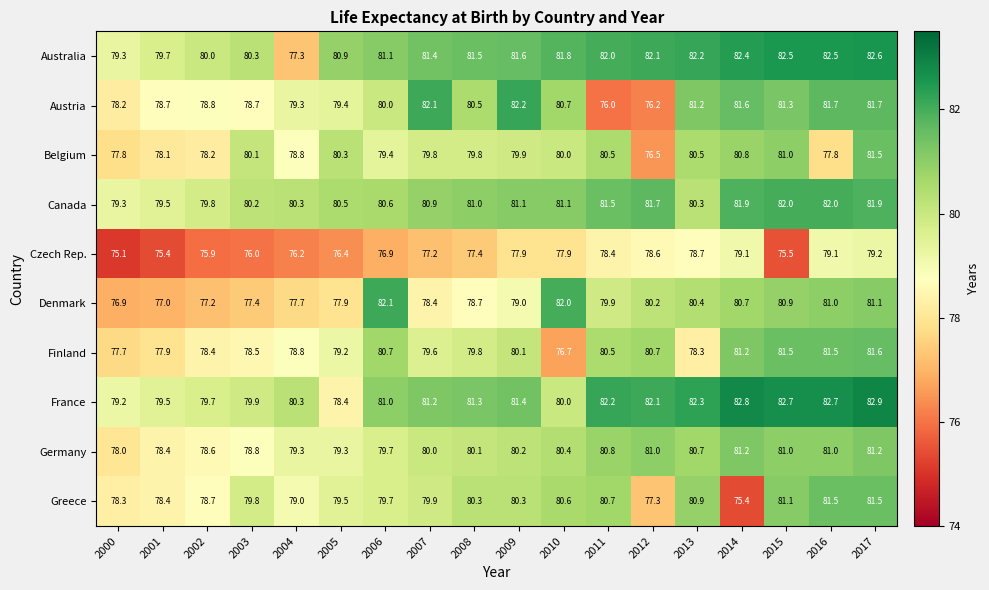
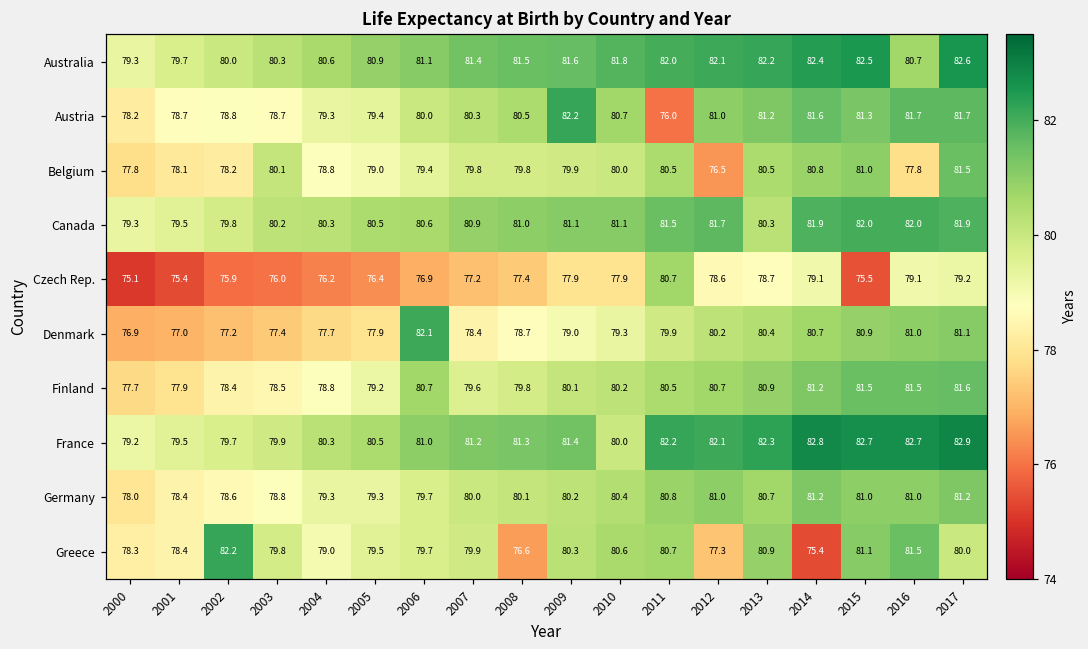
Australia, 2004: 77.3 -> 80.6
Australia, 2016: 82.5 -> 80.7
Austria, 2007: 82.1 -> 80.3
Austria, 2012: 76.2 -> 81.0
Belgium, 2005: 80.3 -> 79.0
Czech Rep., 2011: 78.4 -> 80.7
Denmark, 2010: 82.0 -> 79.3
Finland, 2010: 76.7 -> 80.2
Finland, 2013: 78.3 -> 80.9
France, 2005: 78.4 -> 80.5
Greece, 2002: 78.7 -> 82.2
Greece, 2008: 80.3 -> 76.6
Greece, 2017: 81.5 -> 80.0
